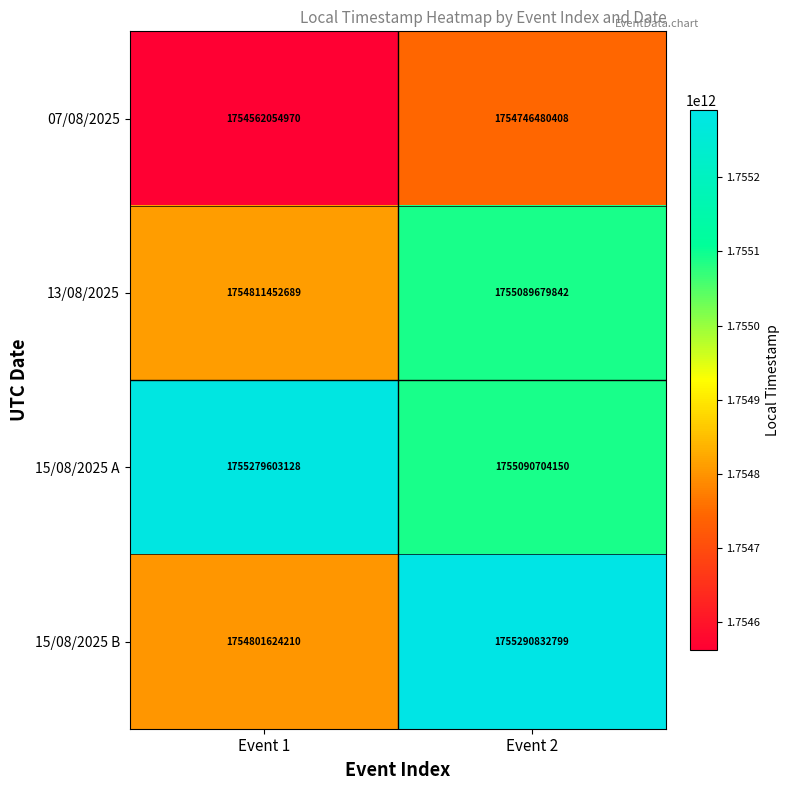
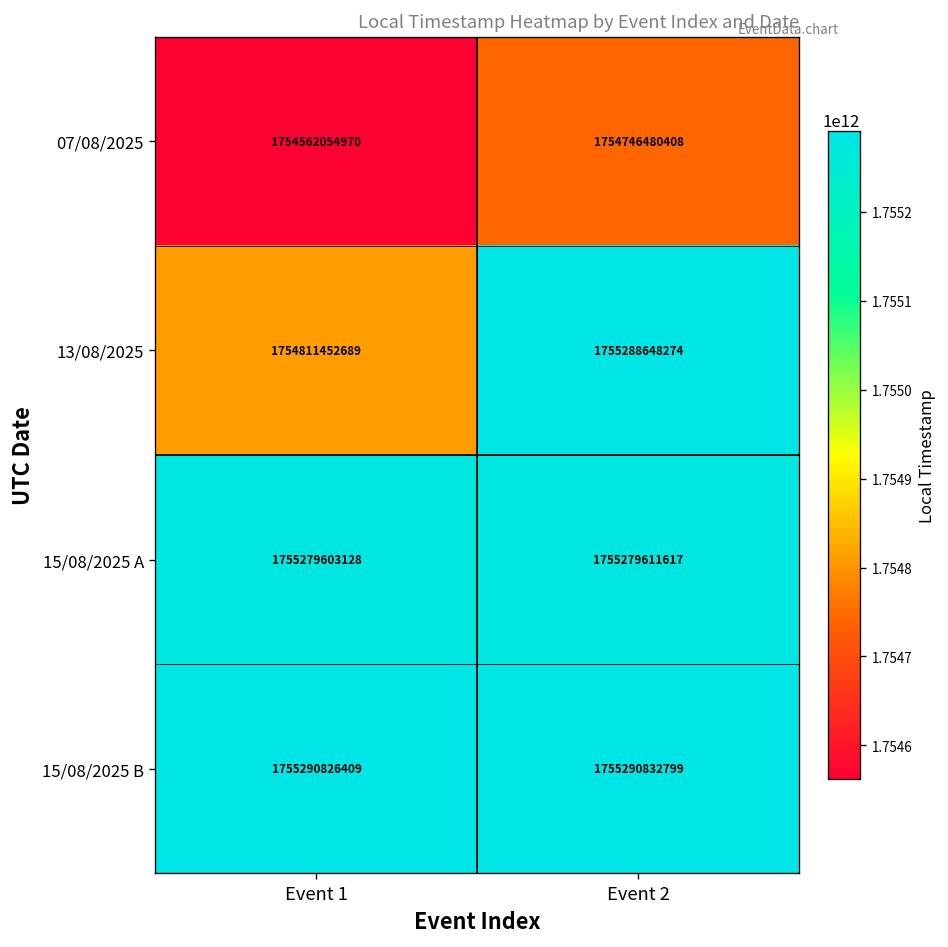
13/08/2025, Event 2: 1755089679842 -> 1755288648274
15/08/2025 A, Event 2: 1755090704150 -> 1755279611617
15/08/2025 B, Event 1: 1754801624210 -> 1755290826409
